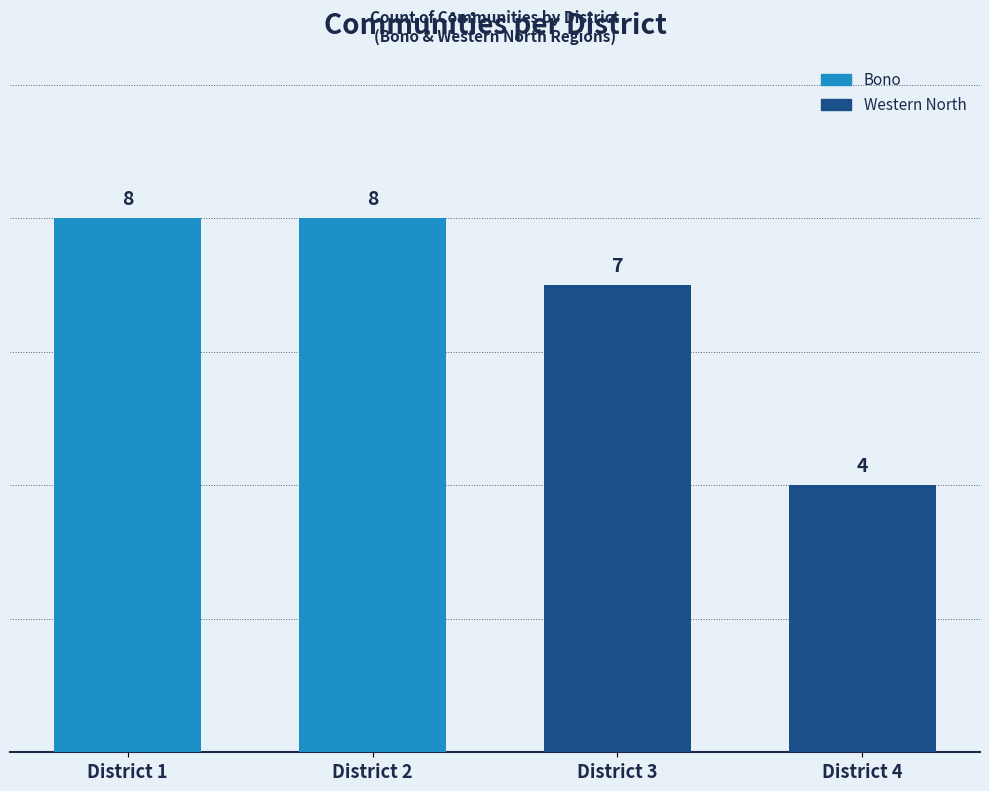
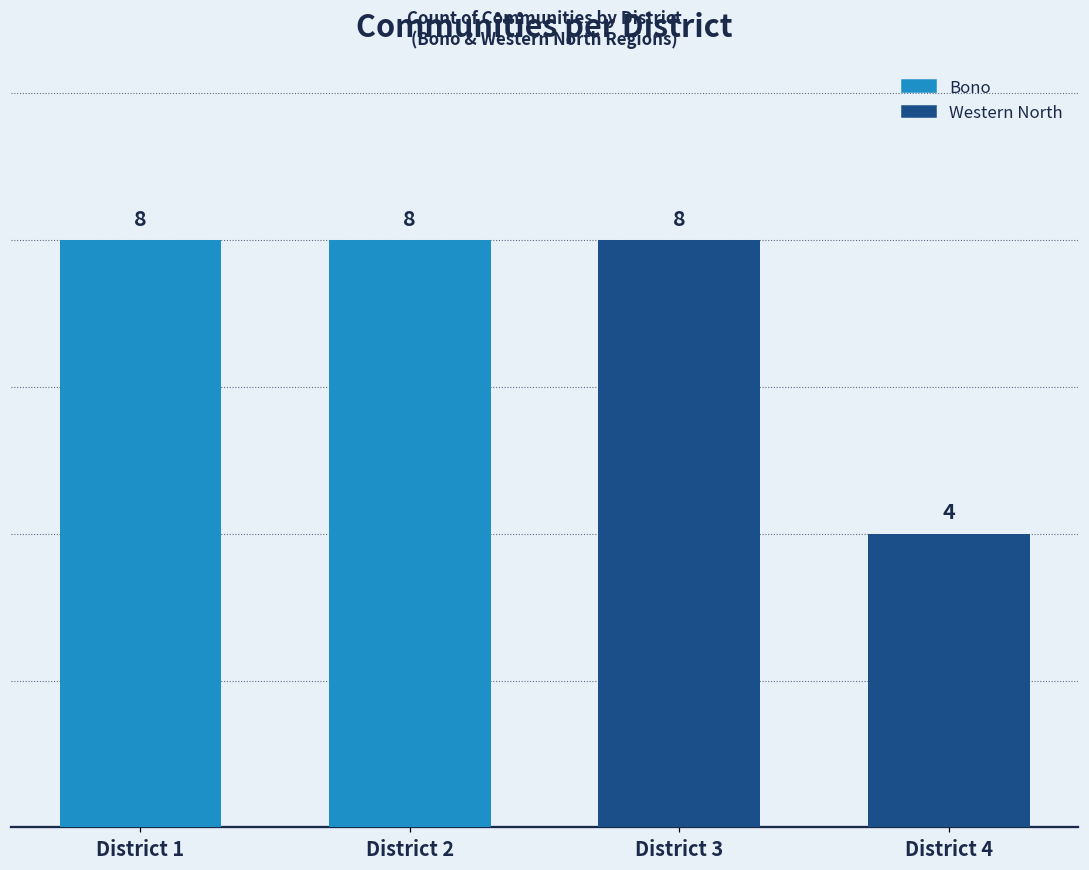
District 3: 7 -> 8
